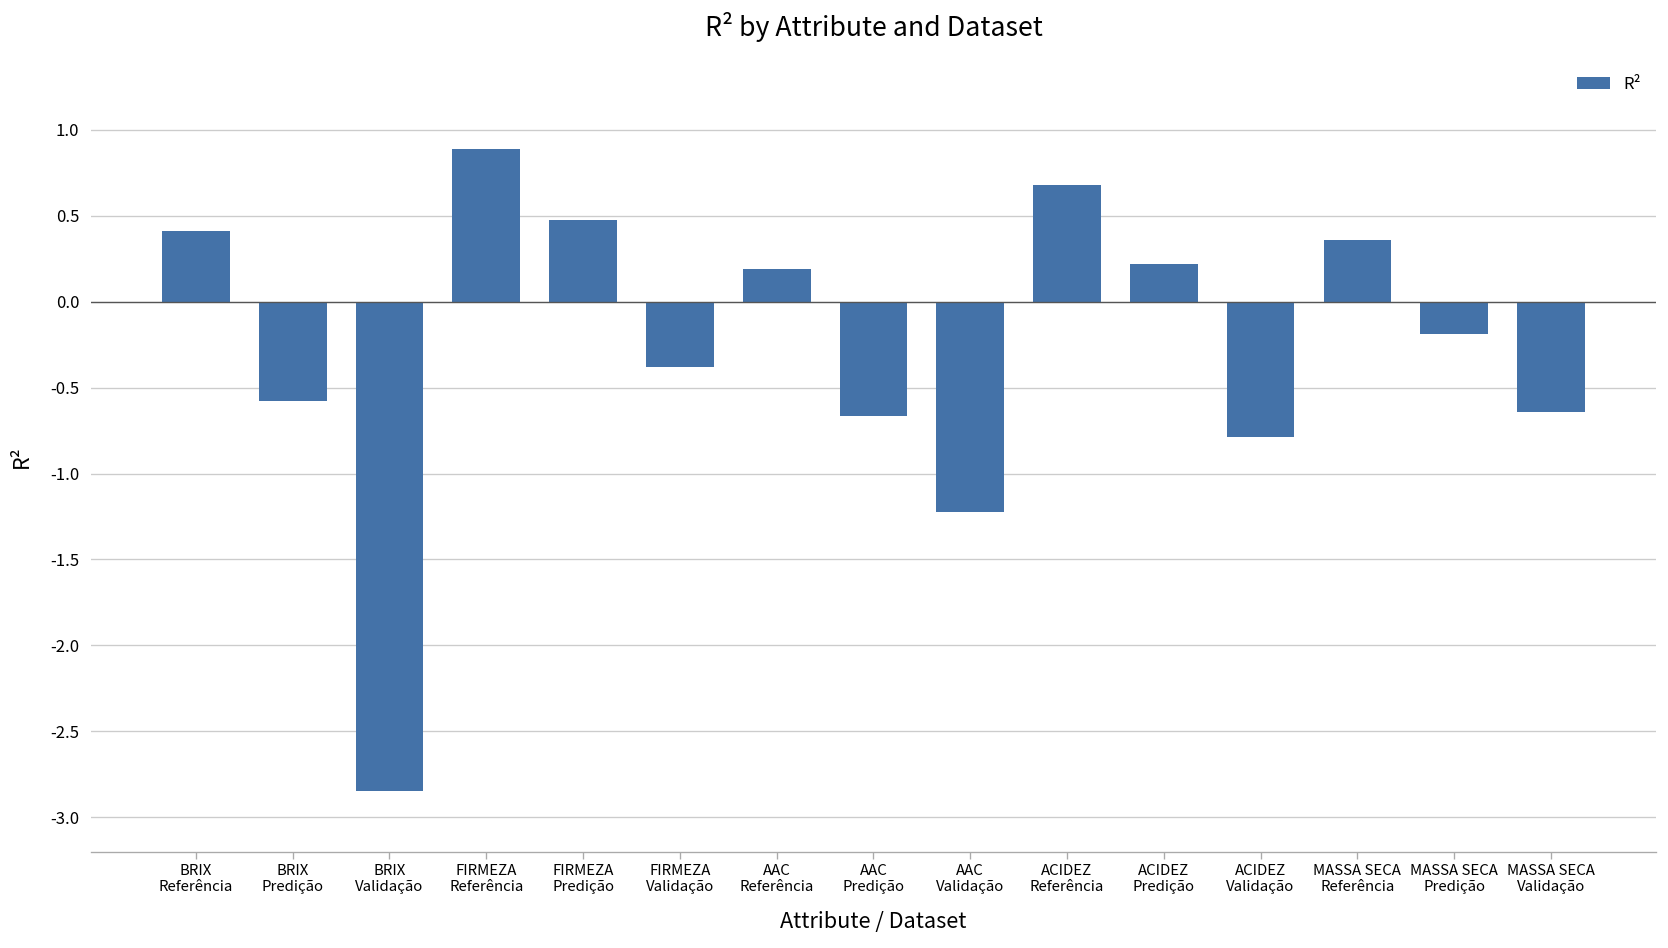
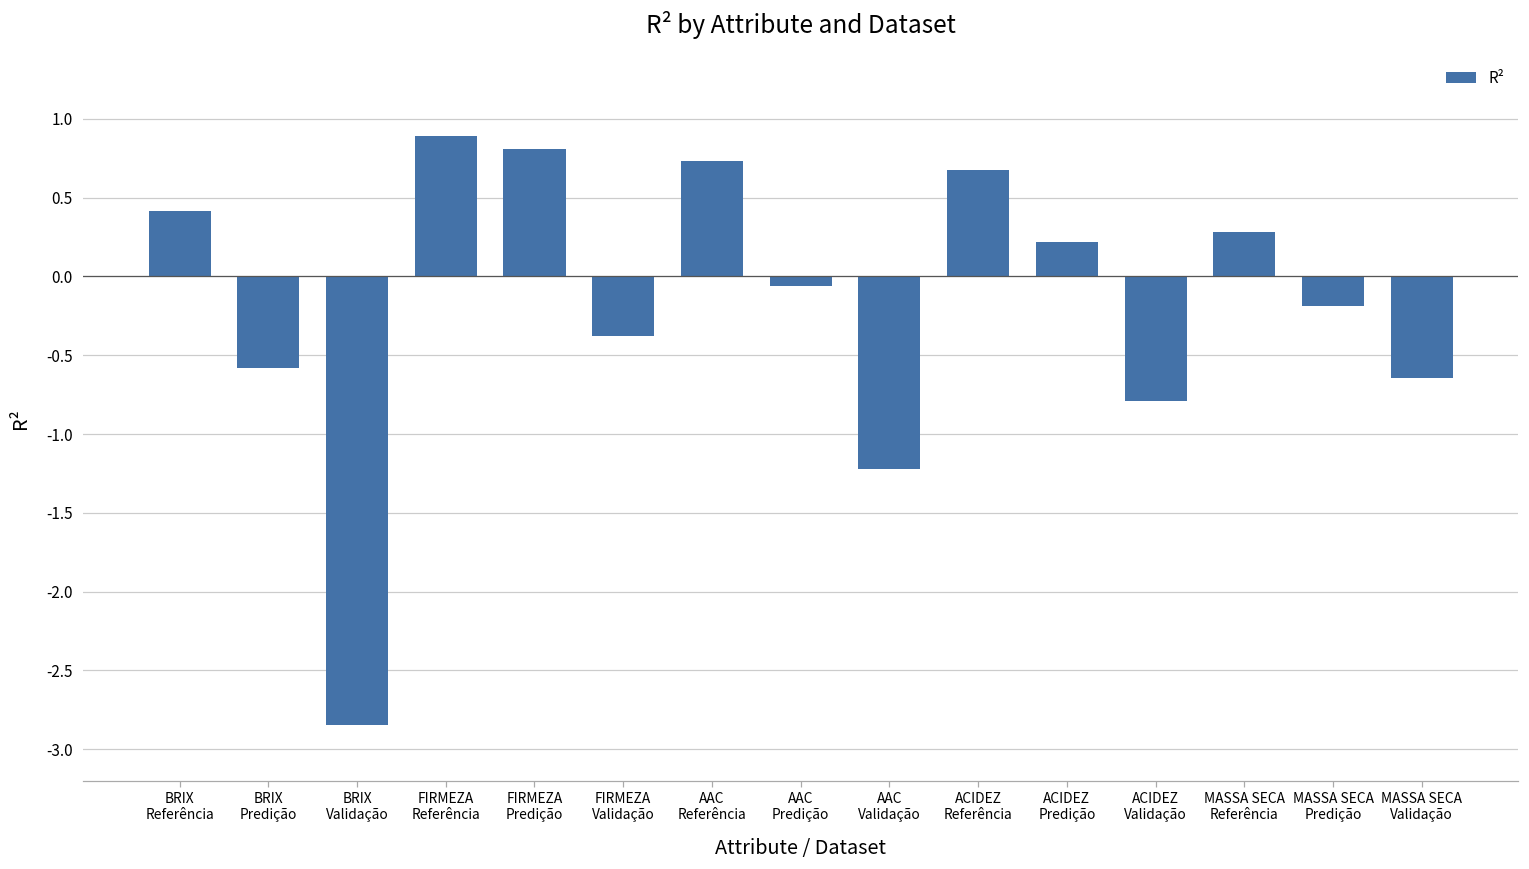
FIRMEZA Predição: 0.47 -> 0.81
AAC Referência: 0.19 -> 0.73
AAC Predição: -0.66 -> -0.06
MASSA SECA Referência: 0.36 -> 0.28
